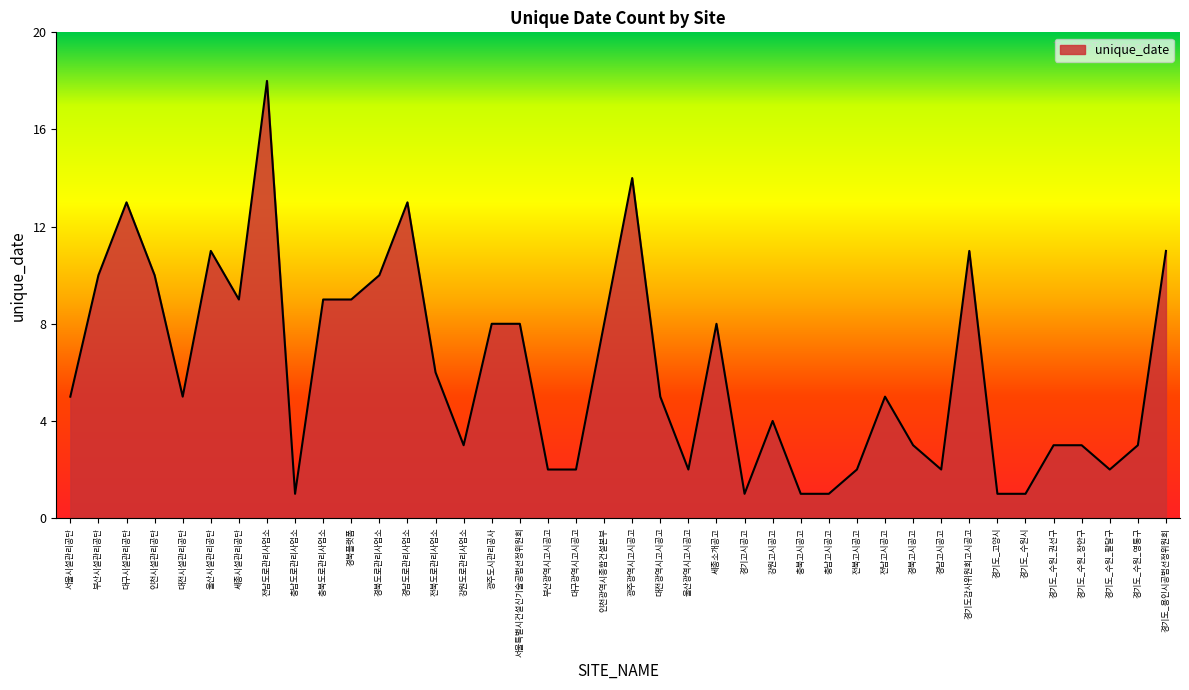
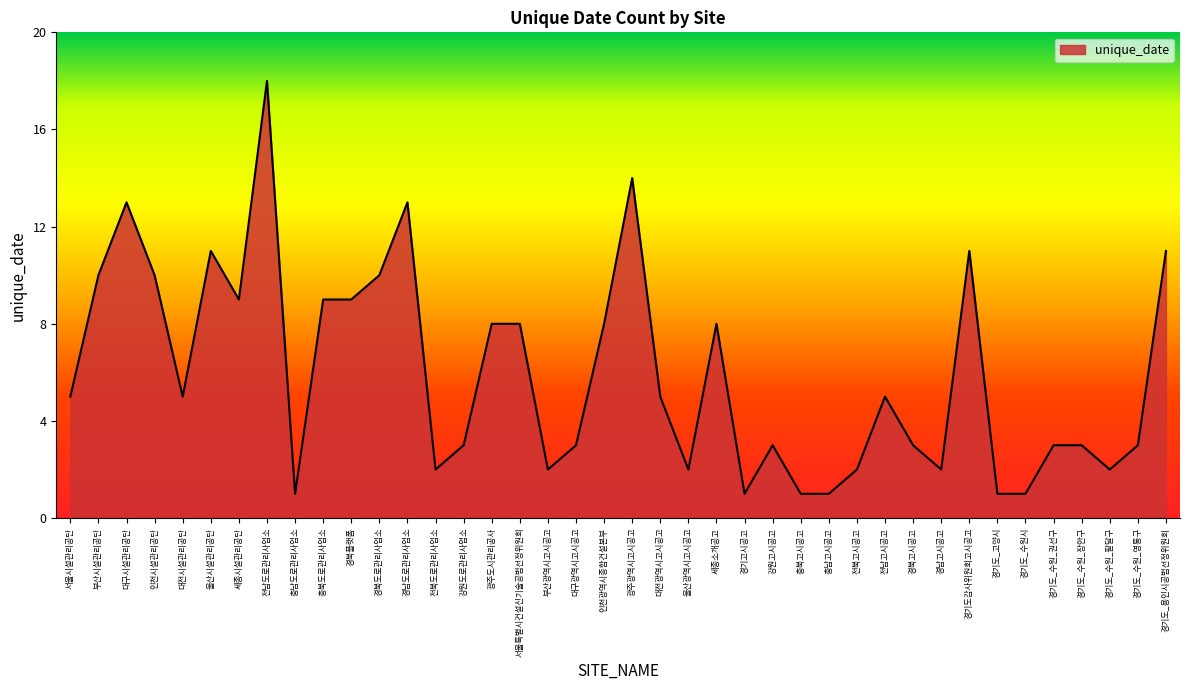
전북도로관리사업소: 6 -> 2
대구광역시고시공고: 2 -> 3
강원고시공고: 4 -> 3
